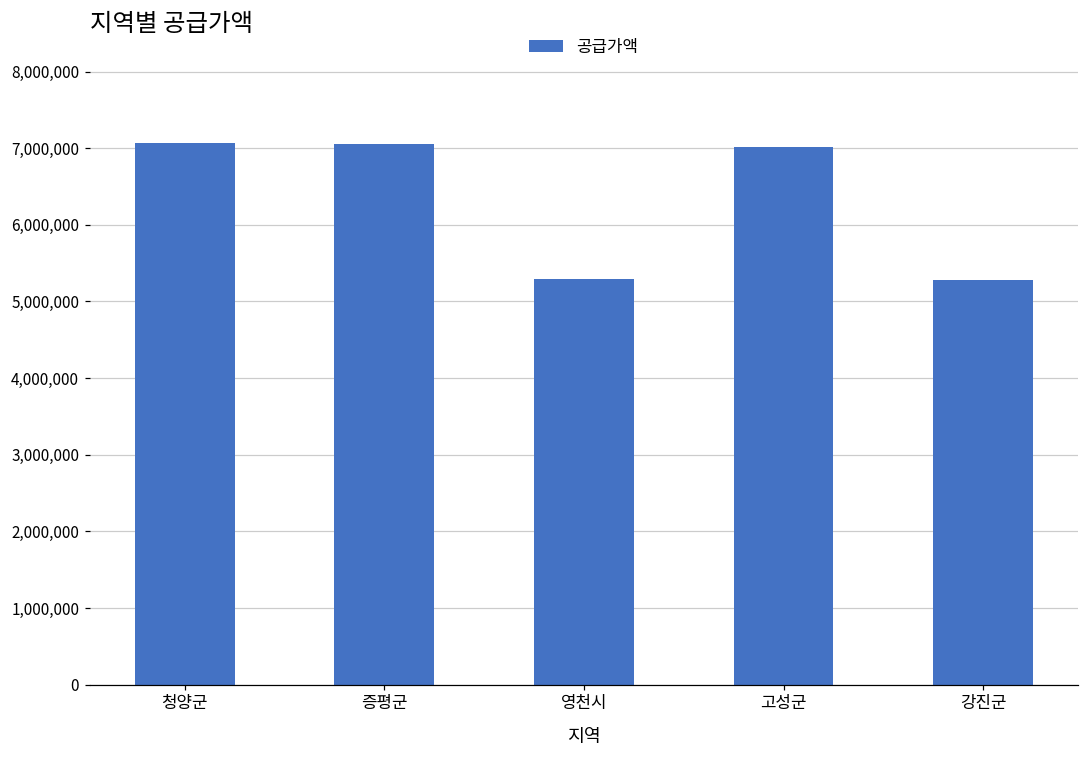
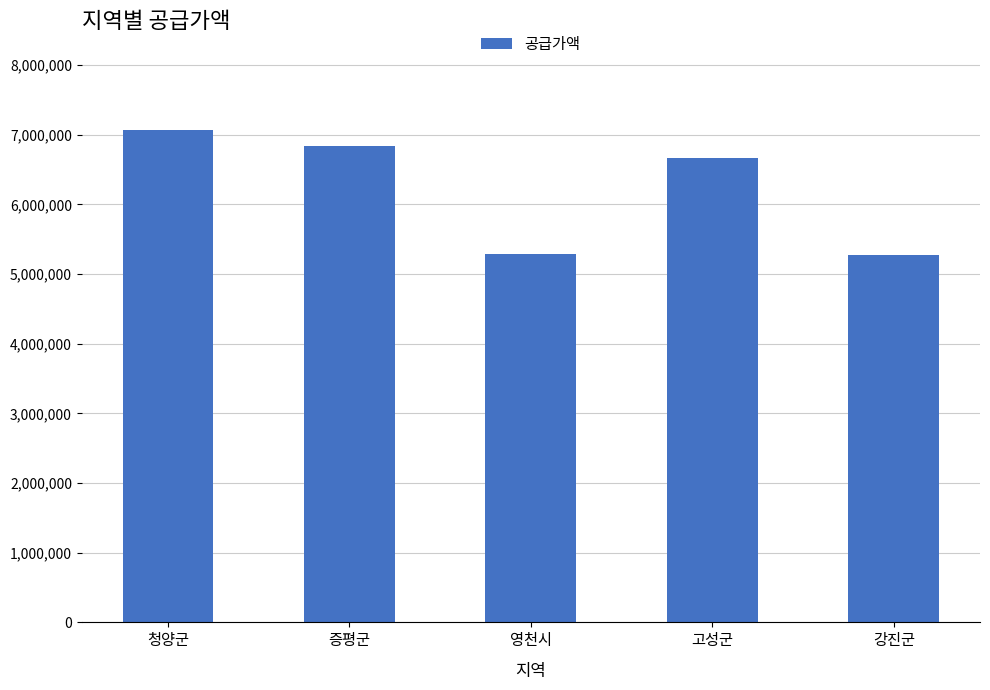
증평군: 7,100,000 -> 6,800,000
고성군: 7,000,000 -> 6,700,000
